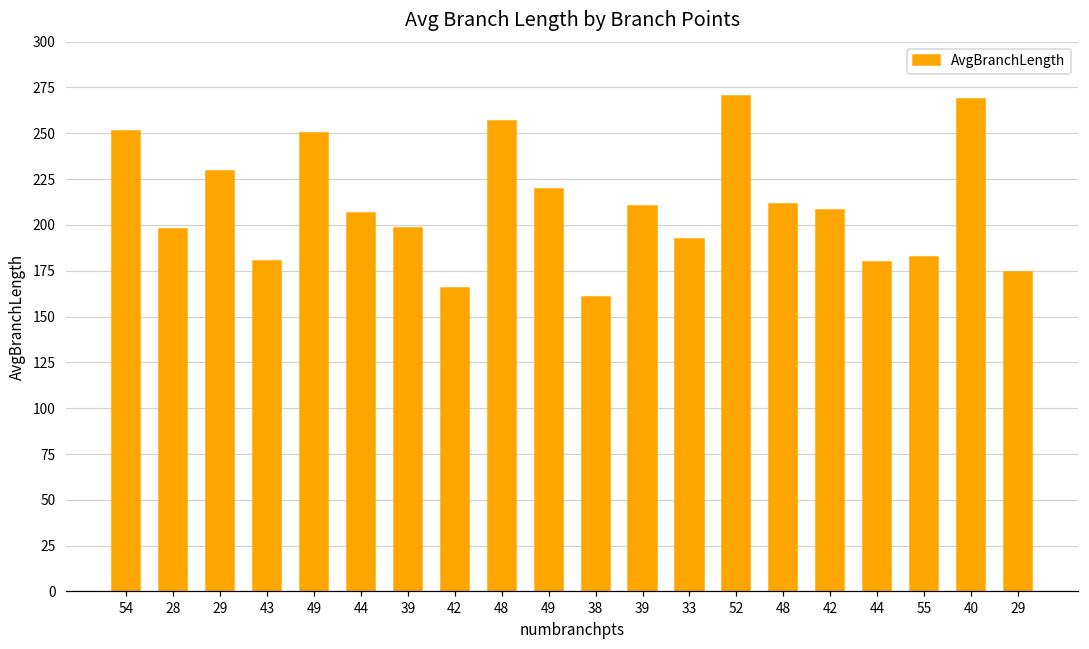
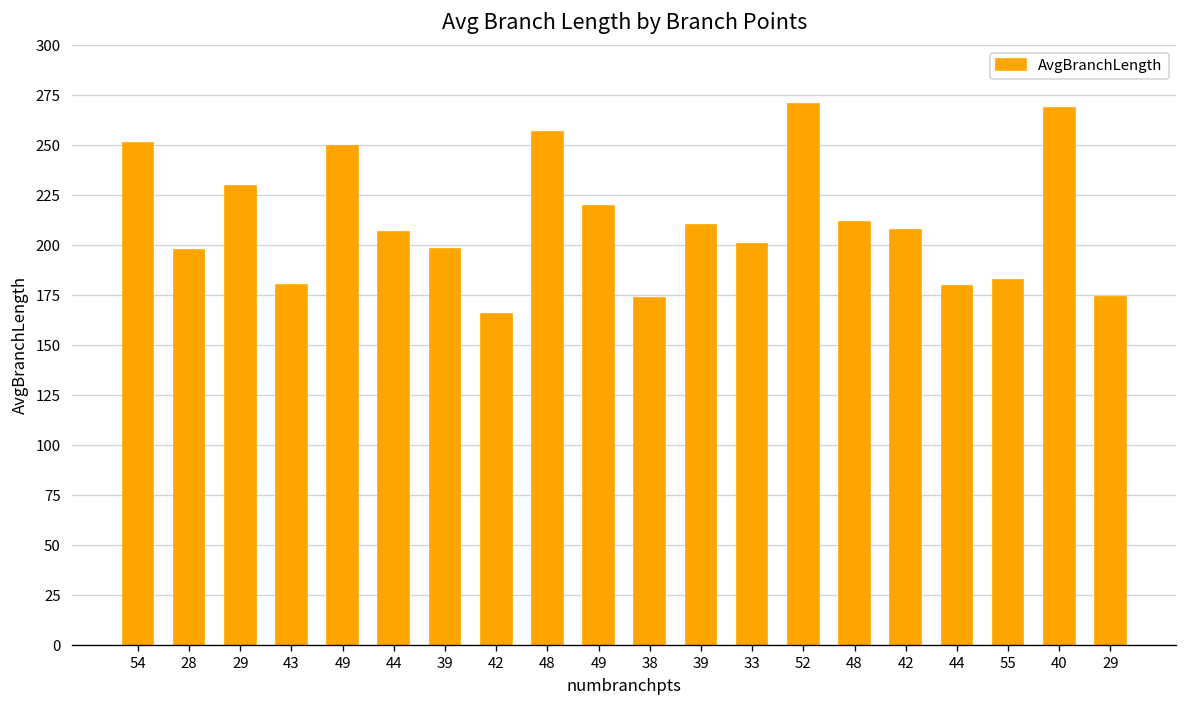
38: 161 -> 174
33: 192 -> 201
